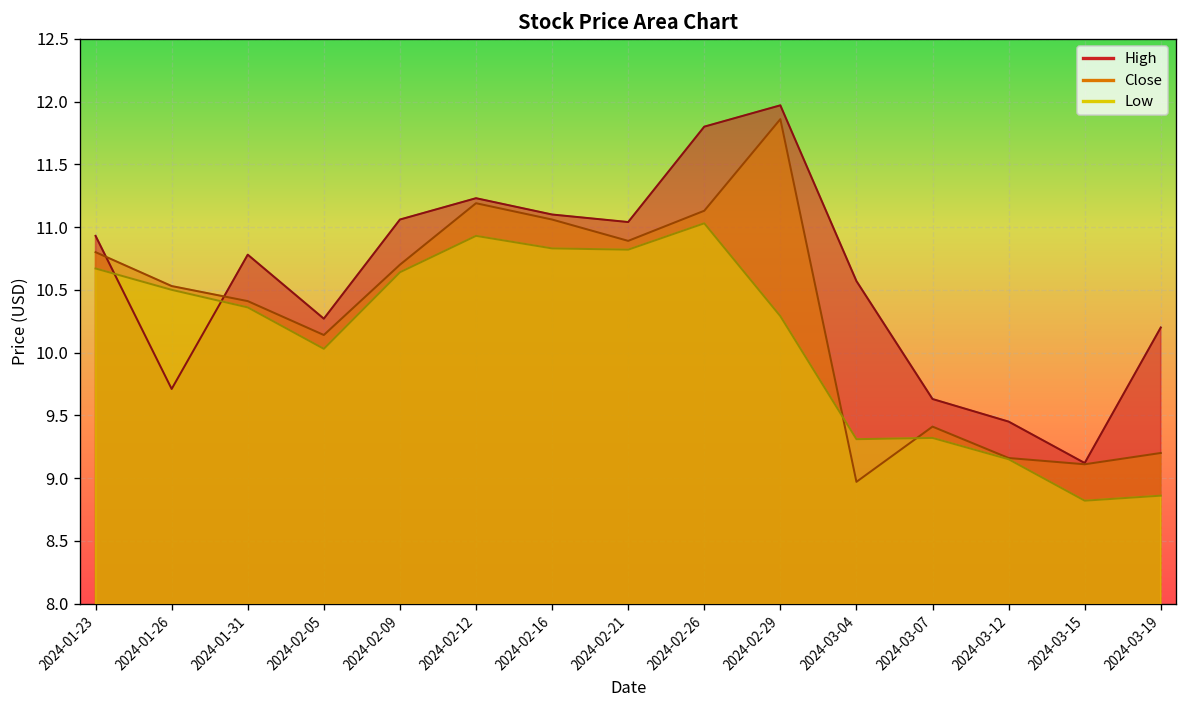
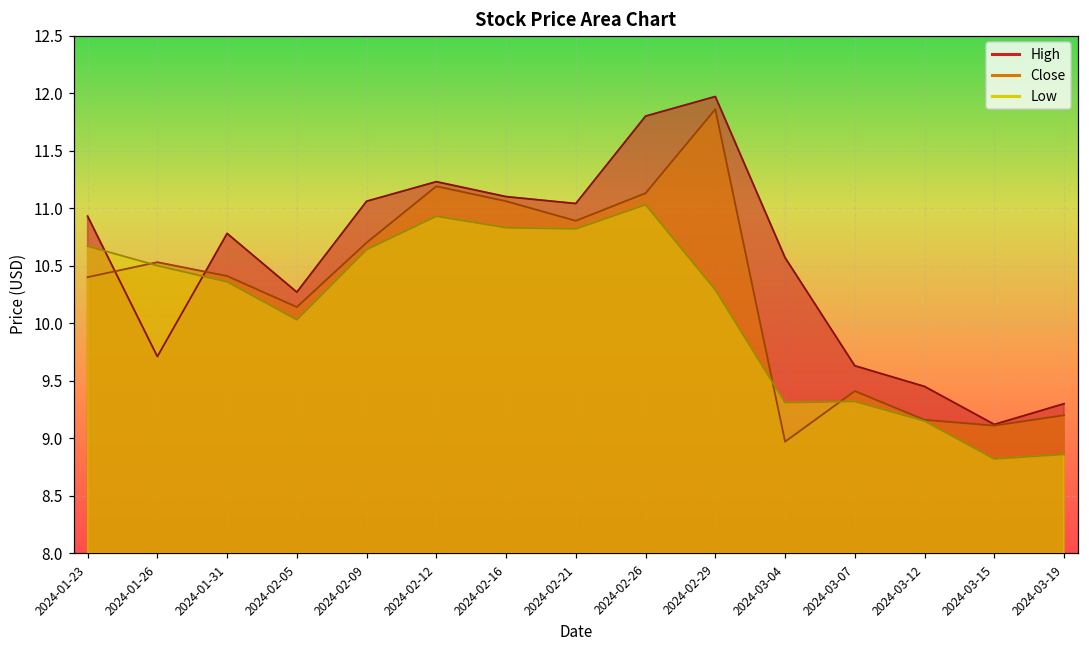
Close, 2024-01-23: 10.8 -> 10.4
High, 2024-03-19: 10.2 -> 9.3
